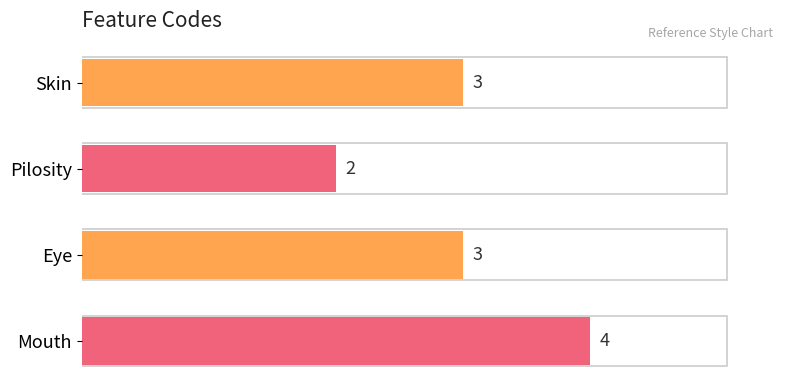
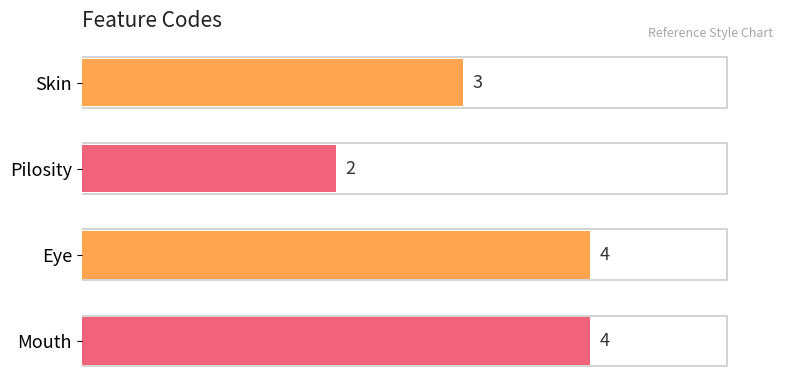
Eye: 3 -> 4
